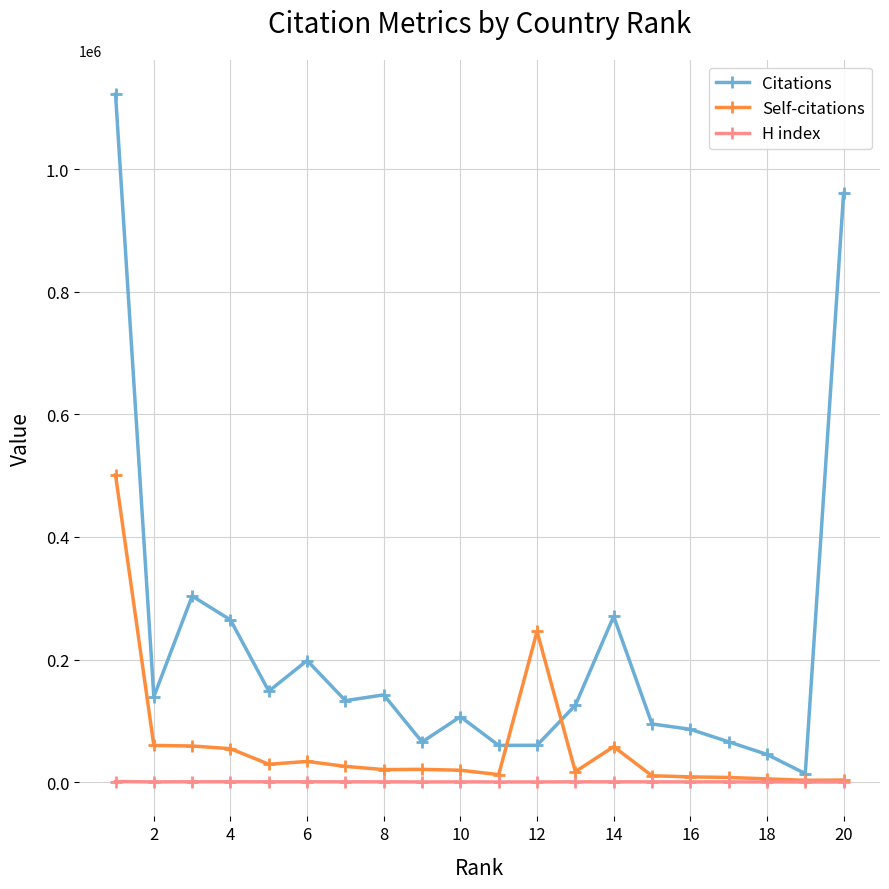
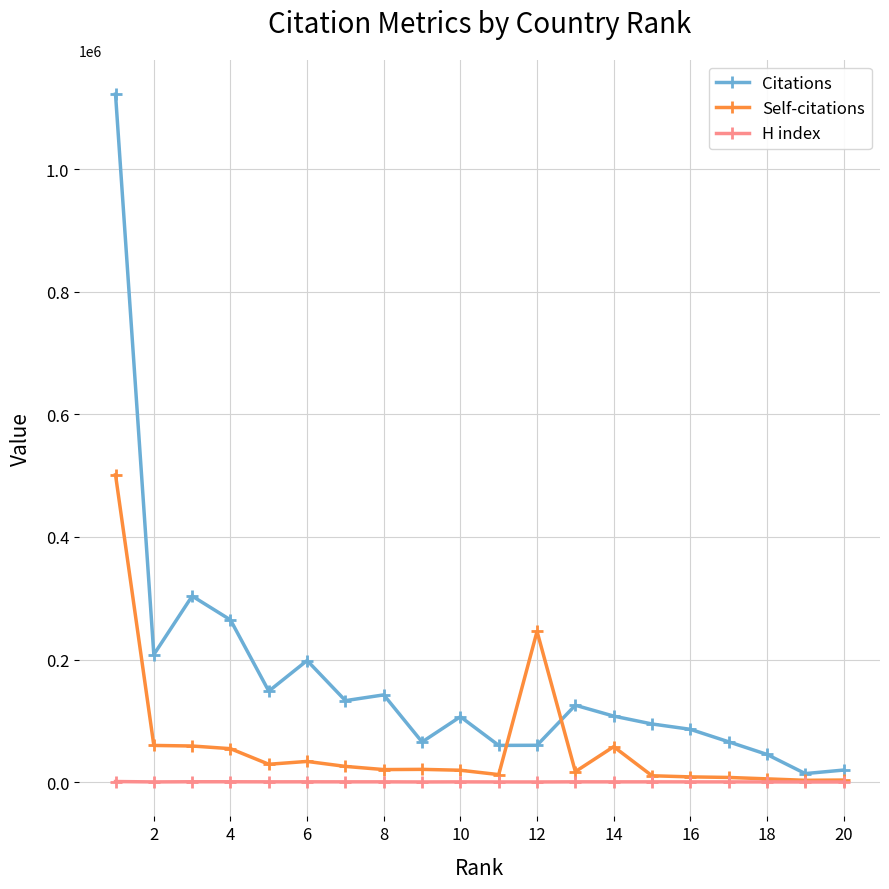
Citations, 2: 140000 -> 210000
Citations, 14: 270000 -> 110000
Citations, 20: 960000 -> 20000
